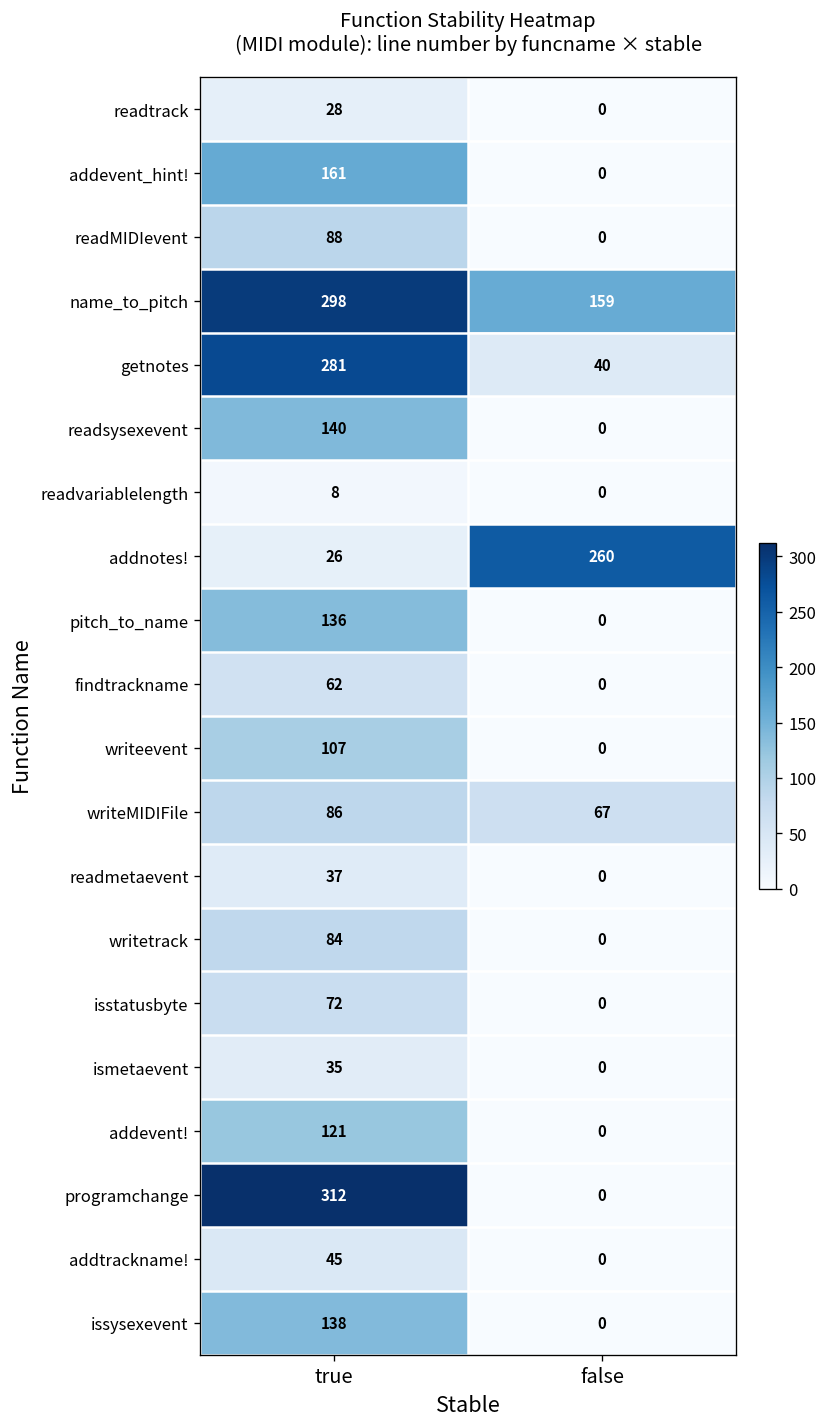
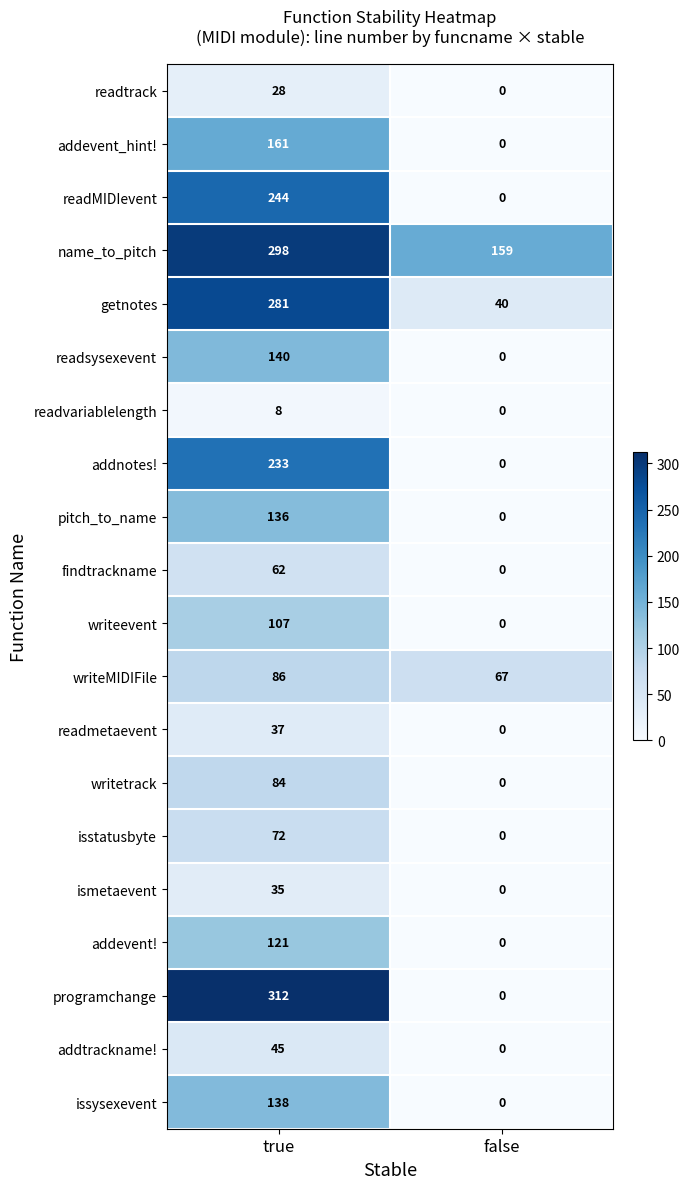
readMIDIevent, true: 88 -> 244
addnotes!, true: 26 -> 233
addnotes!, false: 260 -> 0
